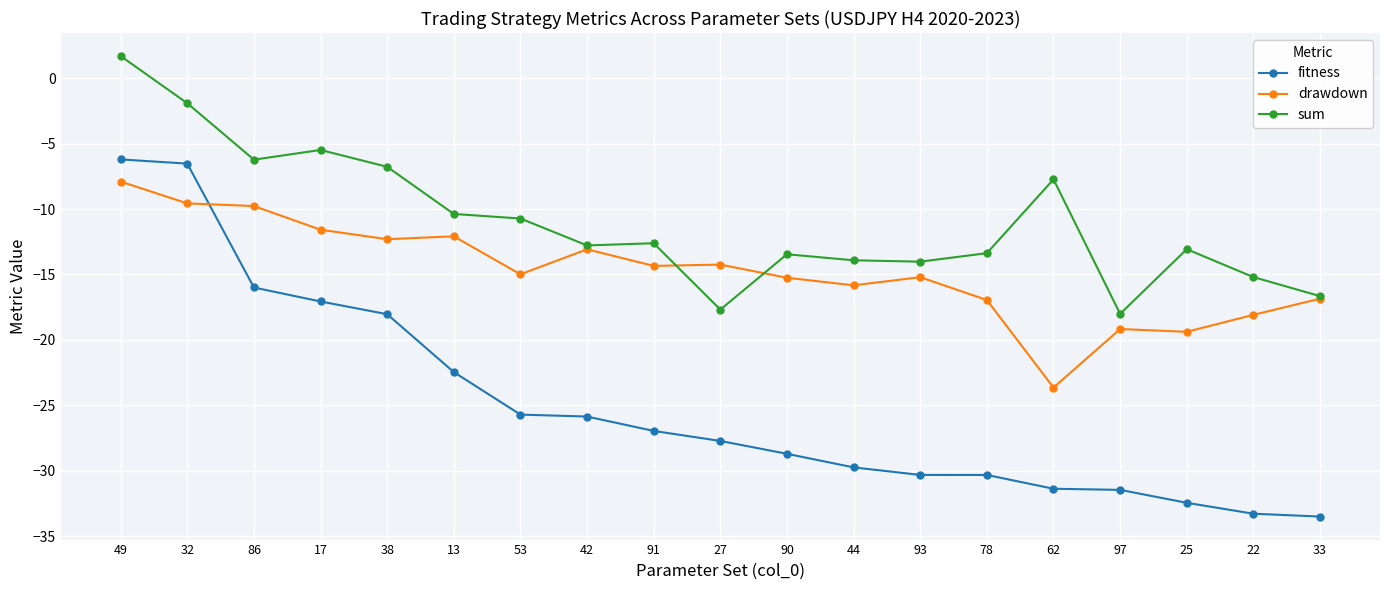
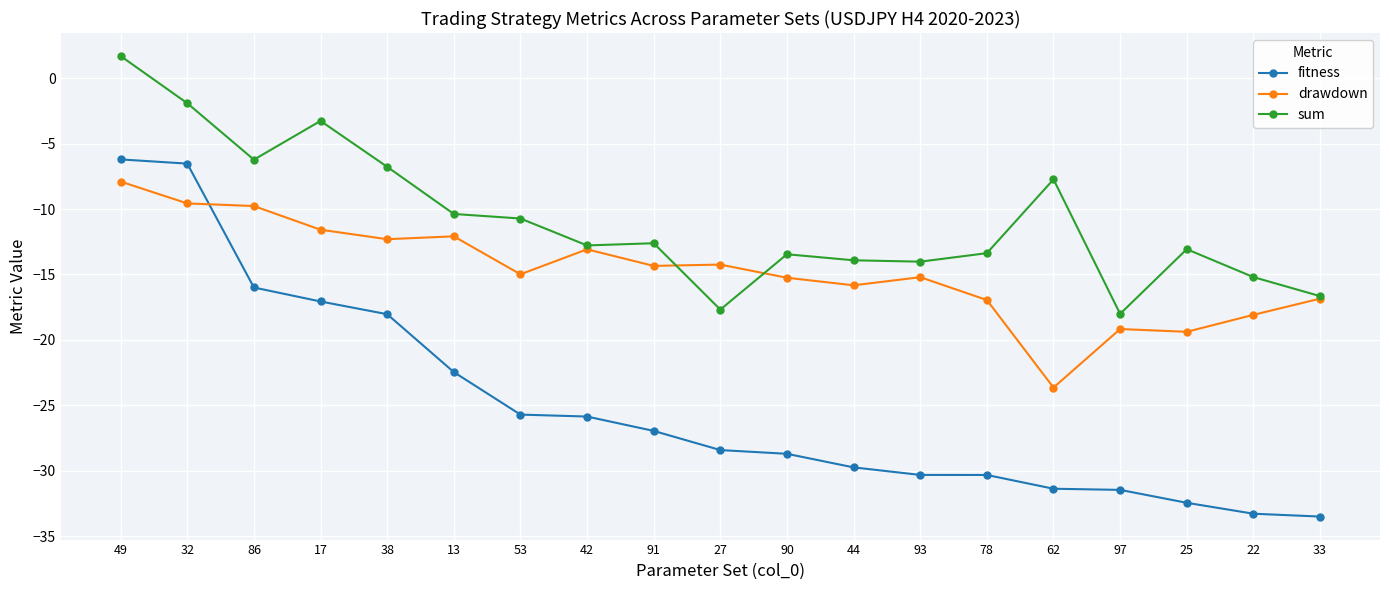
sum, 17: -5.5 -> -3.3
fitness, 27: -27.7 -> -28.4
